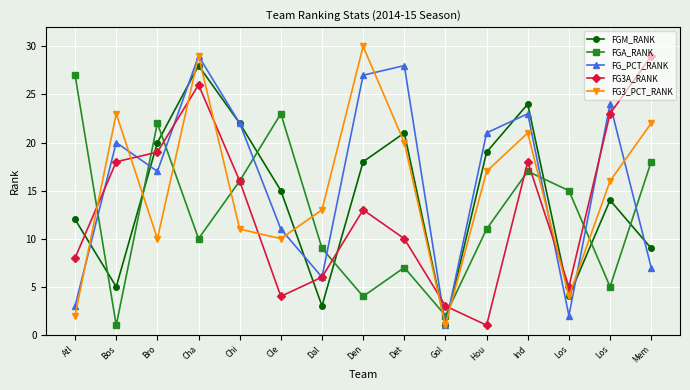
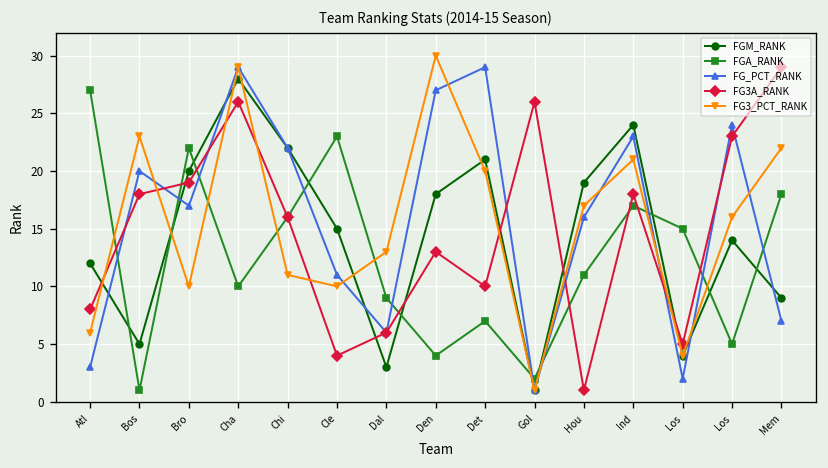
FG3_PCT_RANK, Atl: 2 -> 6
FG_PCT_RANK, Det: 28 -> 29
FG3A_RANK, Gol: 3 -> 26
FG_PCT_RANK, Hou: 21 -> 16
